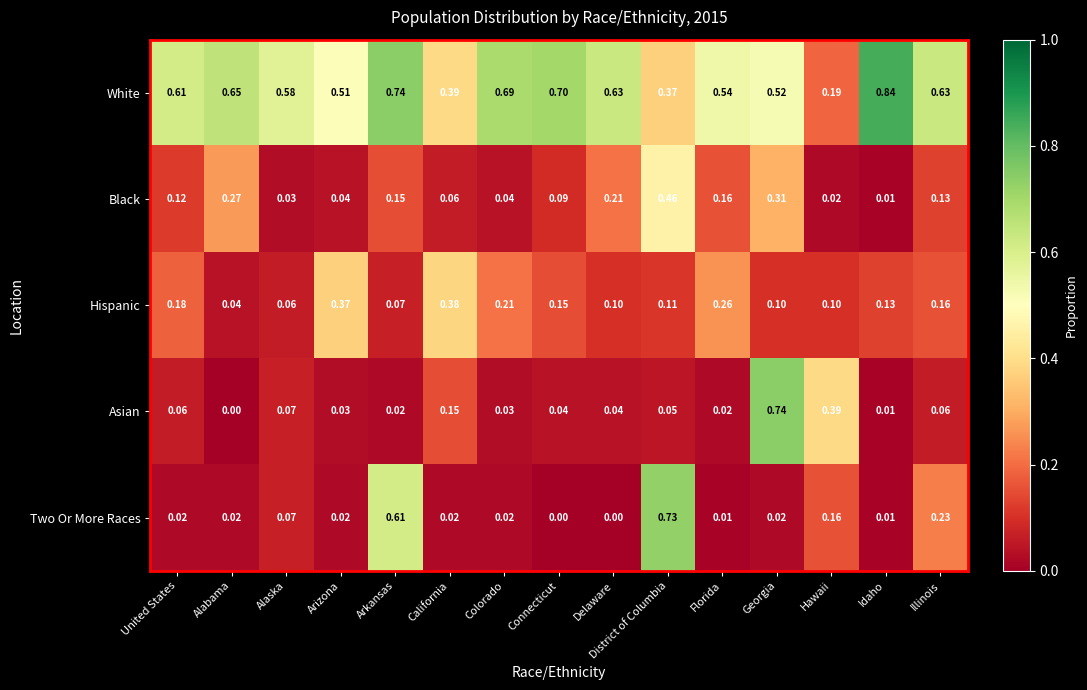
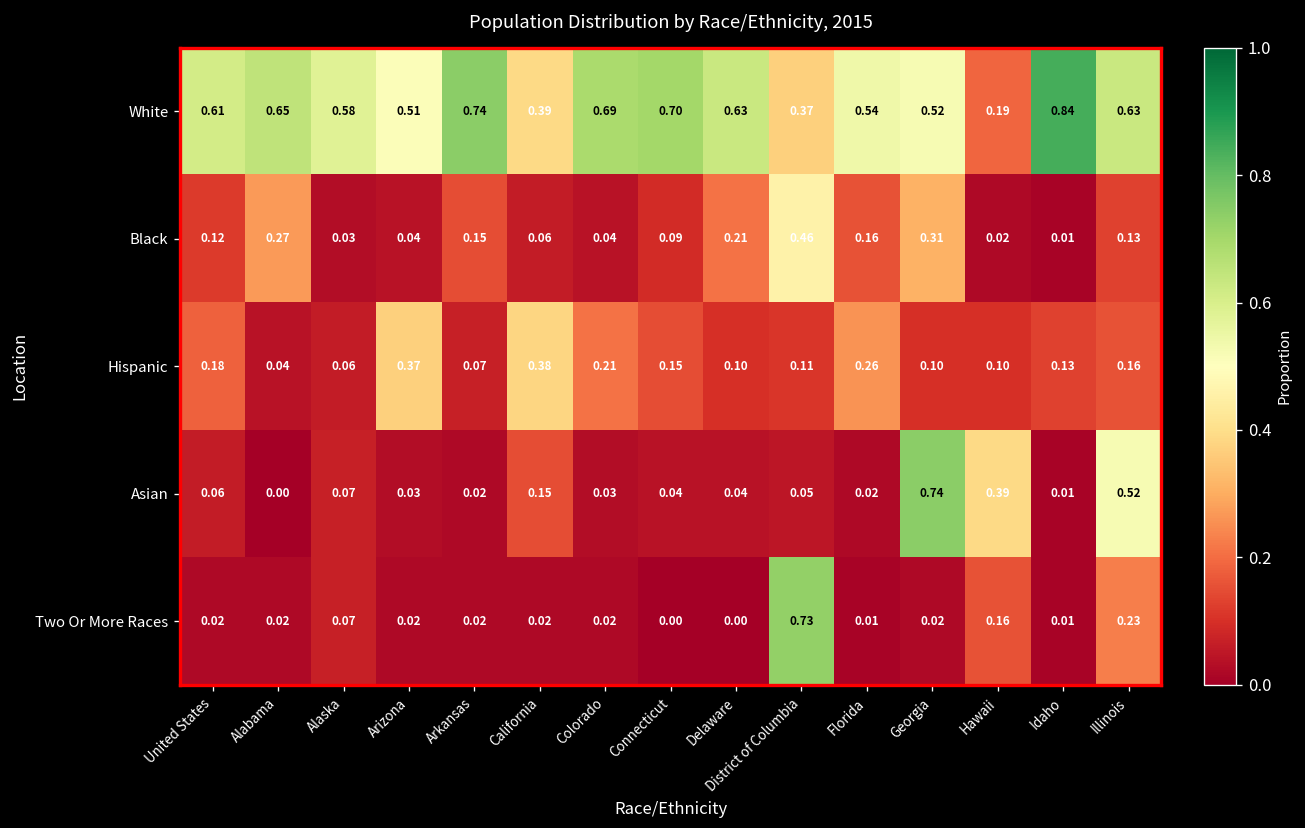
Asian, Illinois: 0.06 -> 0.52
Two Or More Races, Arkansas: 0.61 -> 0.02
